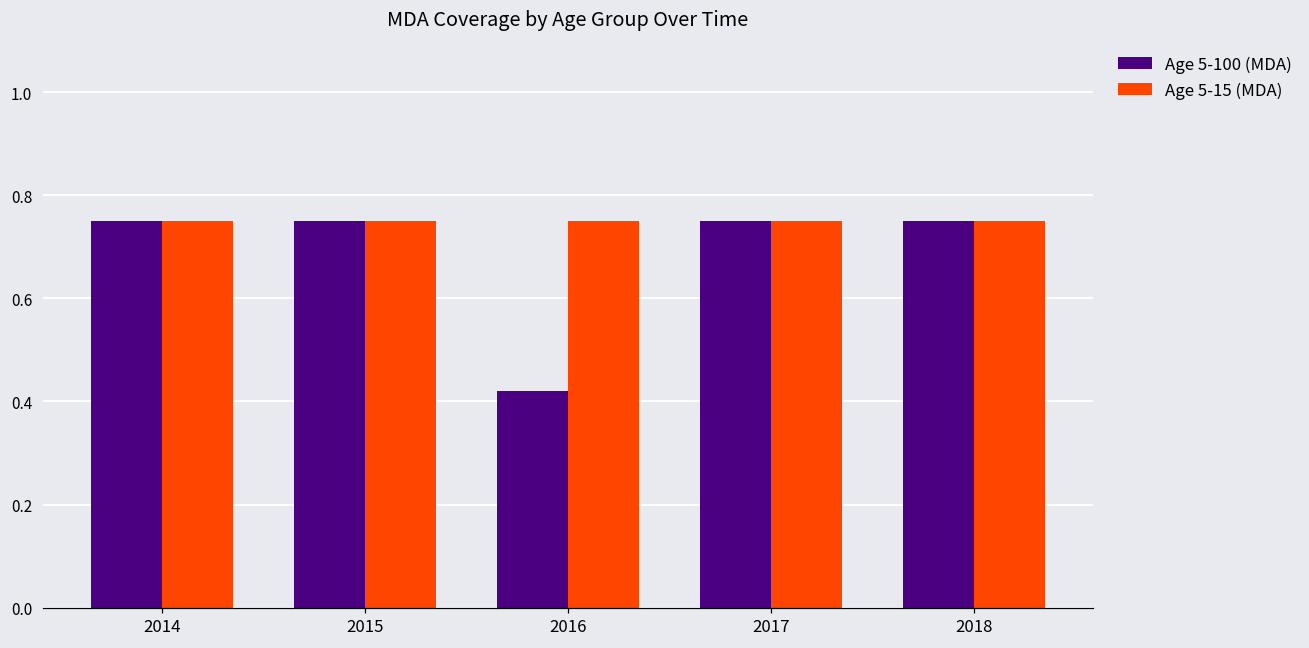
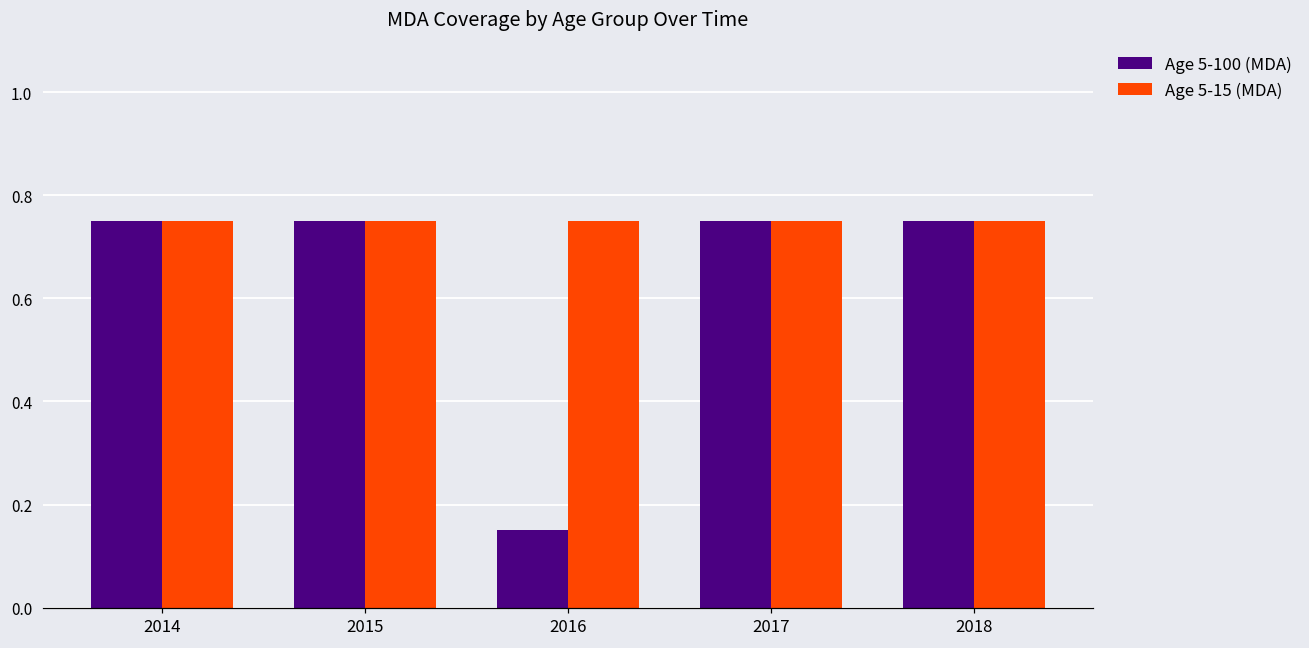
Age 5-100 (MDA), 2016: 0.42 -> 0.15
